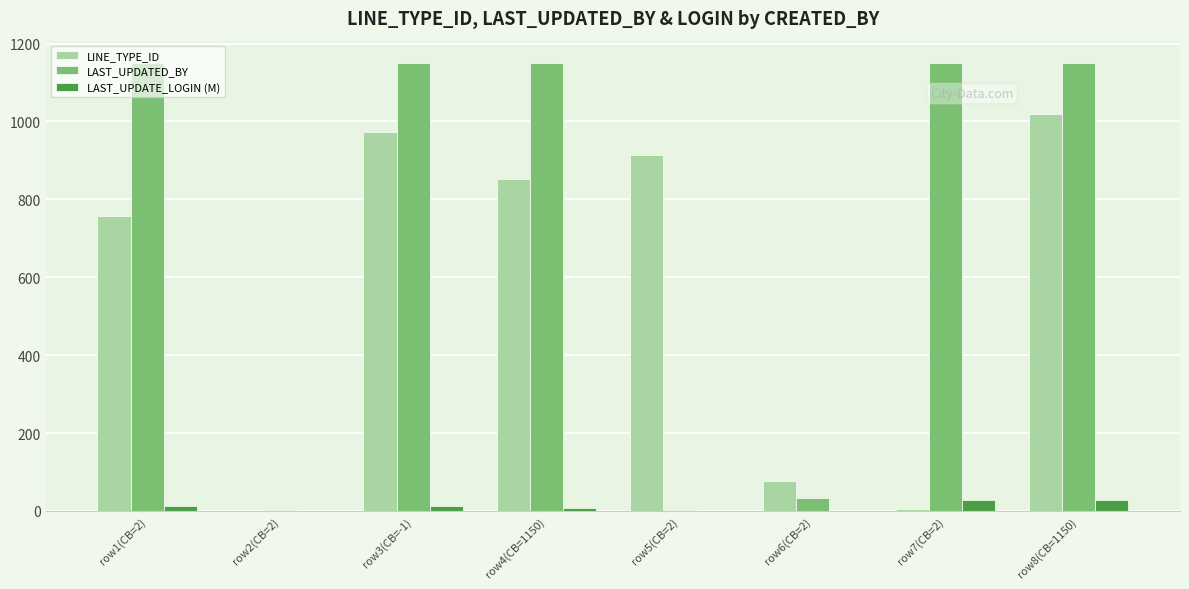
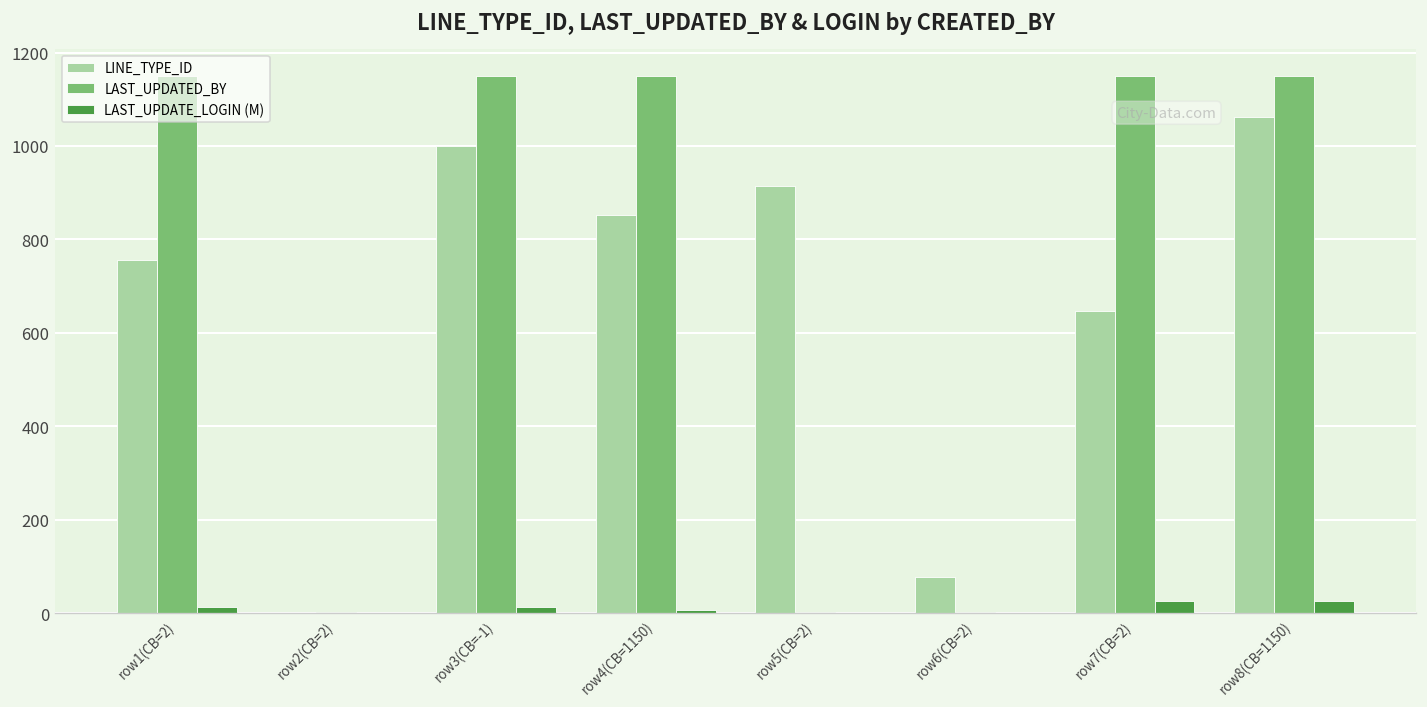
LINE_TYPE_ID, row3(CB=-1): 970 -> 1000
LAST_UPDATED_BY, row6(CB=2): 30 -> 0
LINE_TYPE_ID, row7(CB=2): 10 -> 650
LINE_TYPE_ID, row8(CB=1150): 1020 -> 1060
